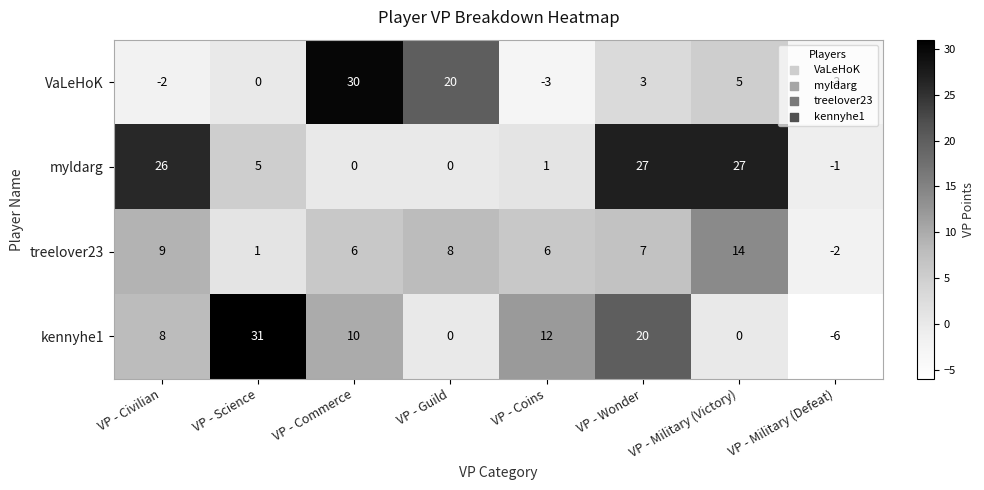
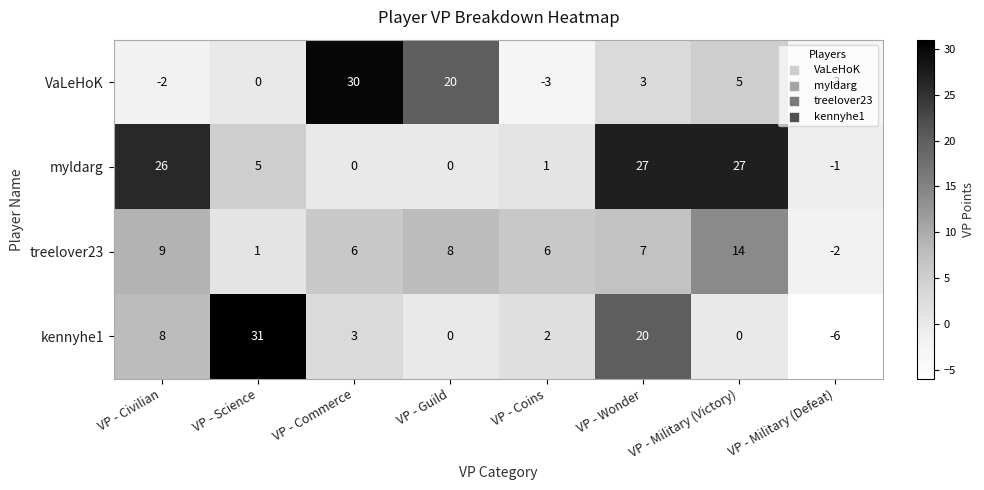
kennyhe1, VP - Commerce: 10 -> 3
kennyhe1, VP - Coins: 12 -> 2
